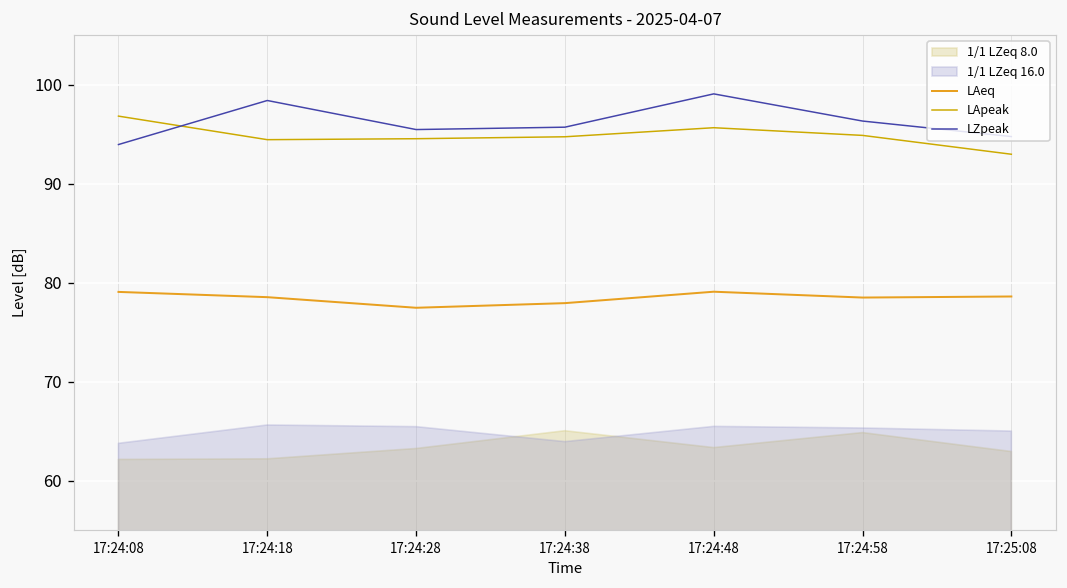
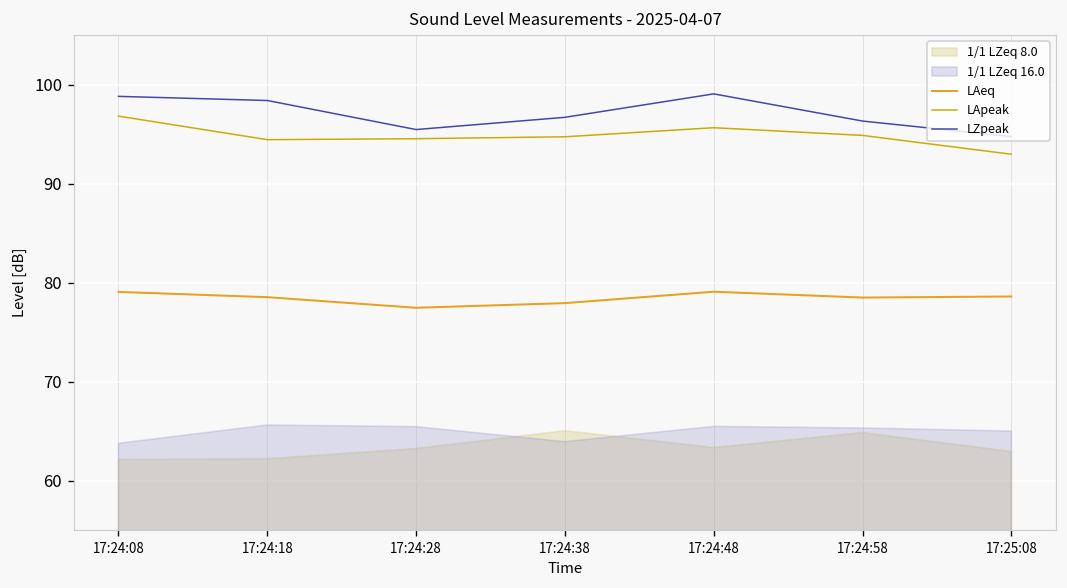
LZpeak, 17:24:08: 94 -> 99
LZpeak, 17:24:38: 96 -> 97
